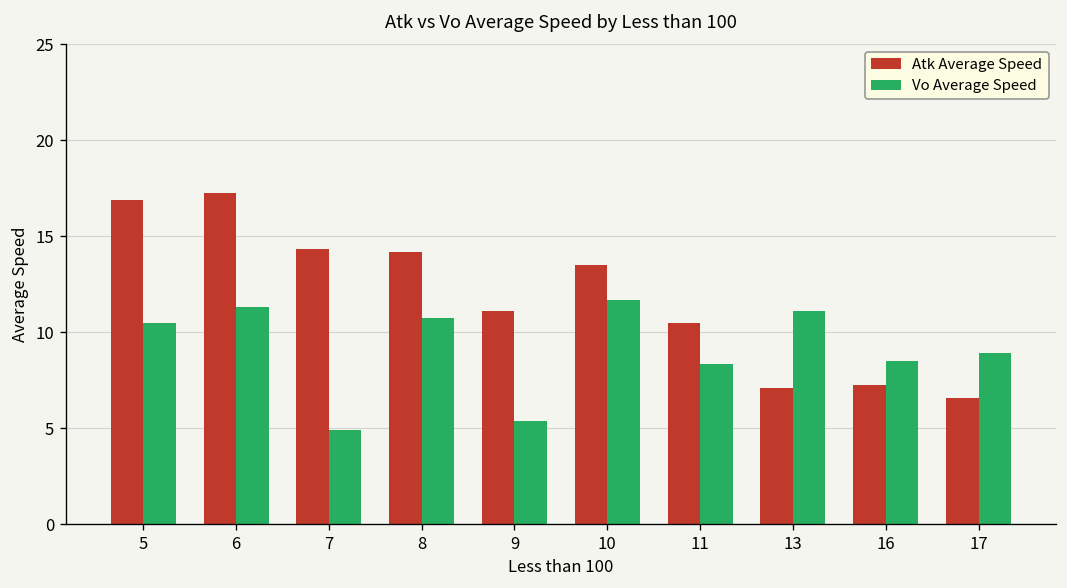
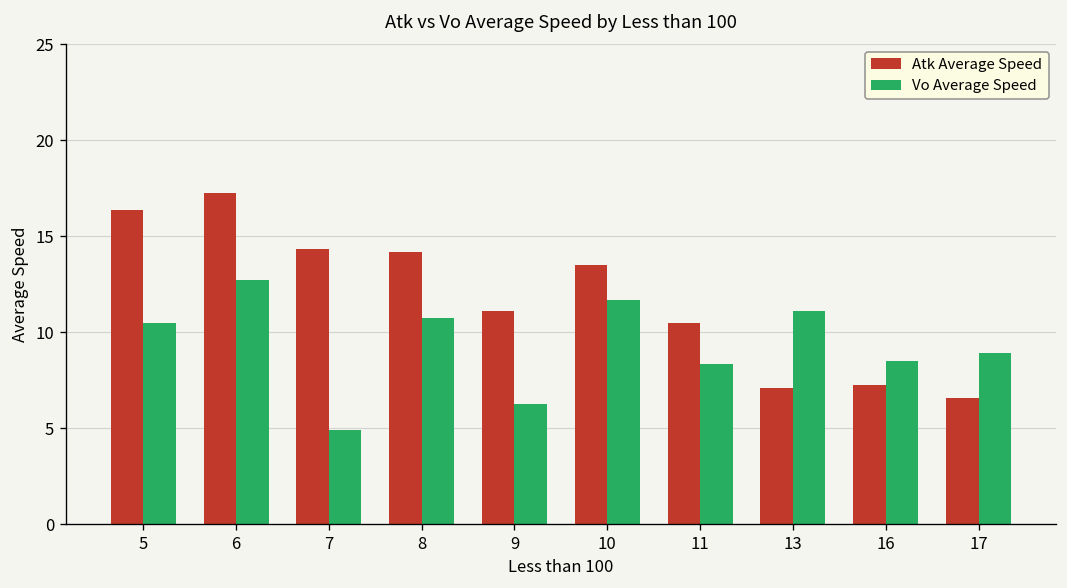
Atk Average Speed, 5: 16.9 -> 16.4
Vo Average Speed, 6: 11.3 -> 12.7
Vo Average Speed, 9: 5.4 -> 6.2
